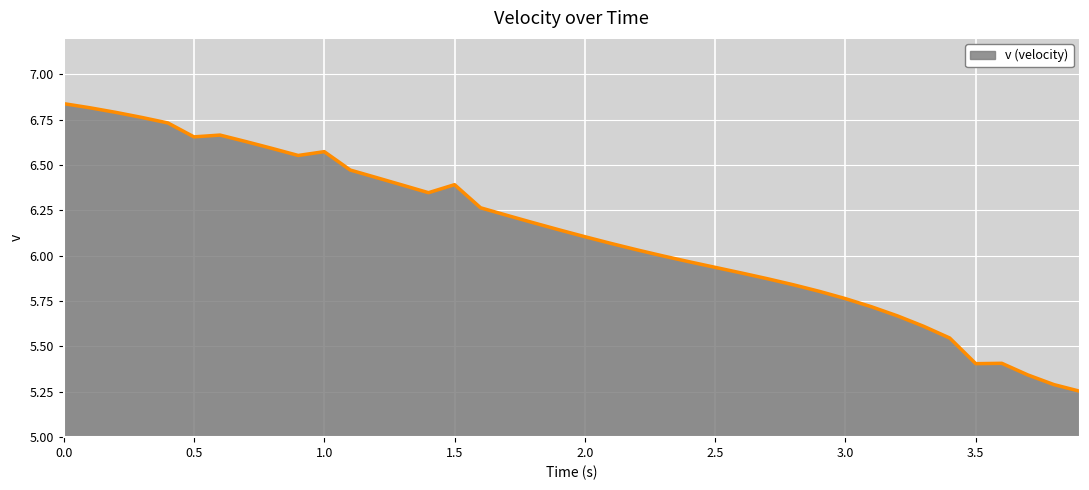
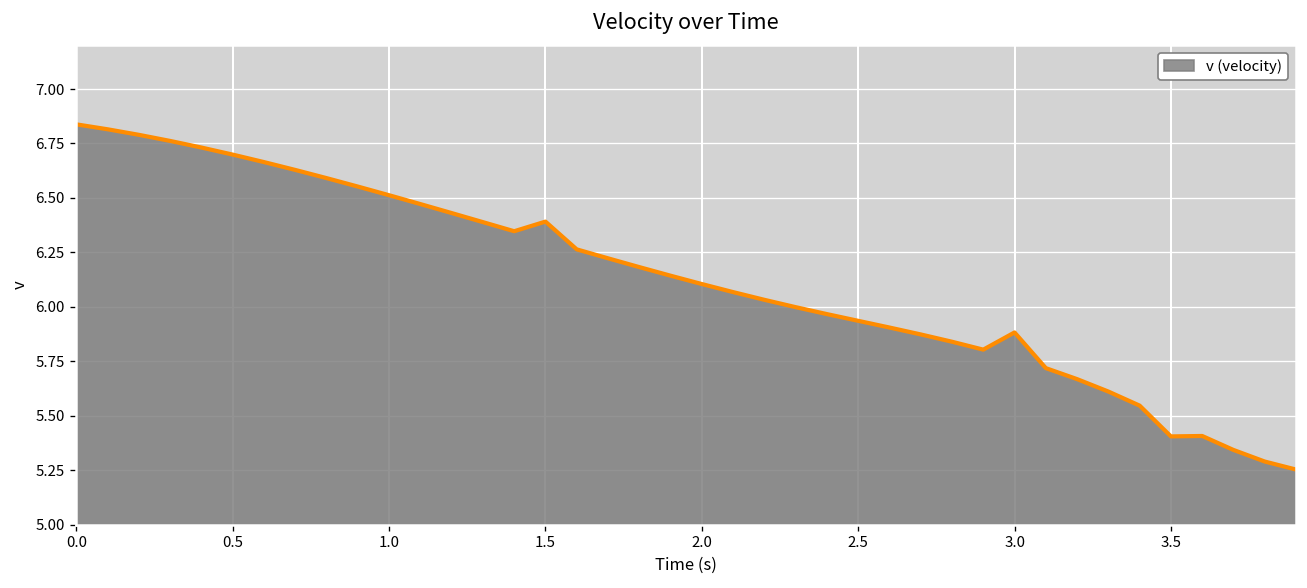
0.5: 6.65 -> 6.70
1.0: 6.57 -> 6.51
3.0: 5.76 -> 5.88
